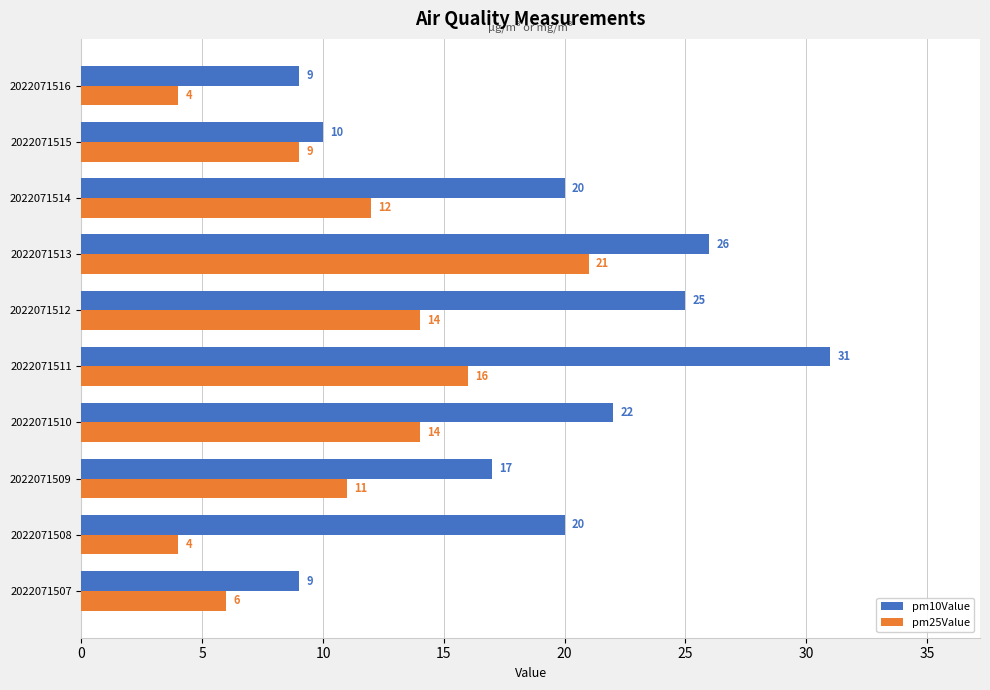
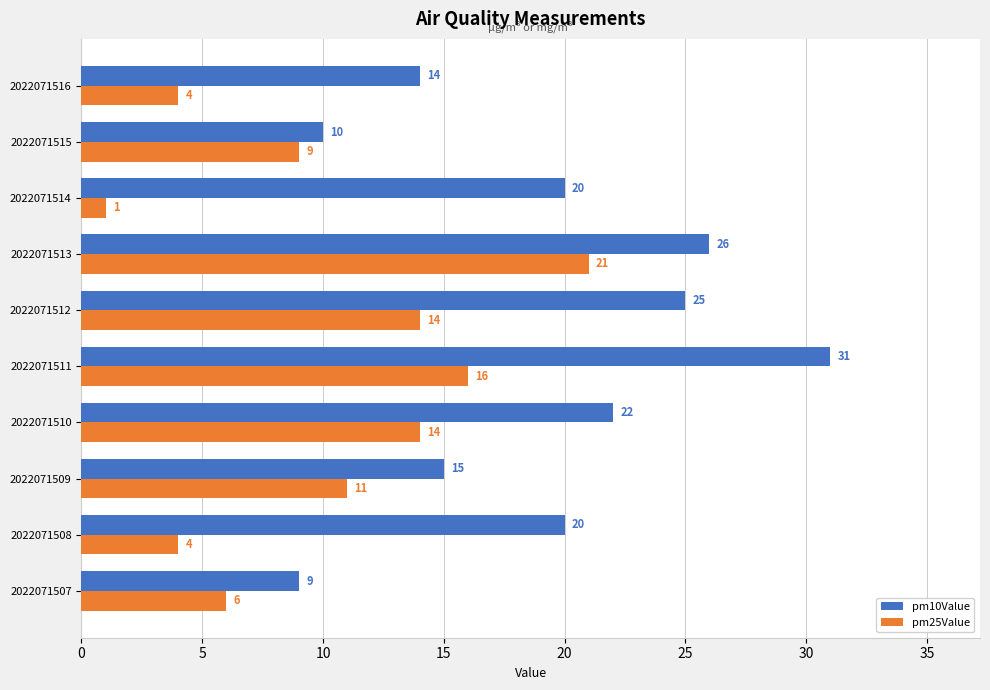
pm10Value, 2022071516: 9 -> 14
pm25Value, 2022071514: 12 -> 1
pm10Value, 2022071509: 17 -> 15
